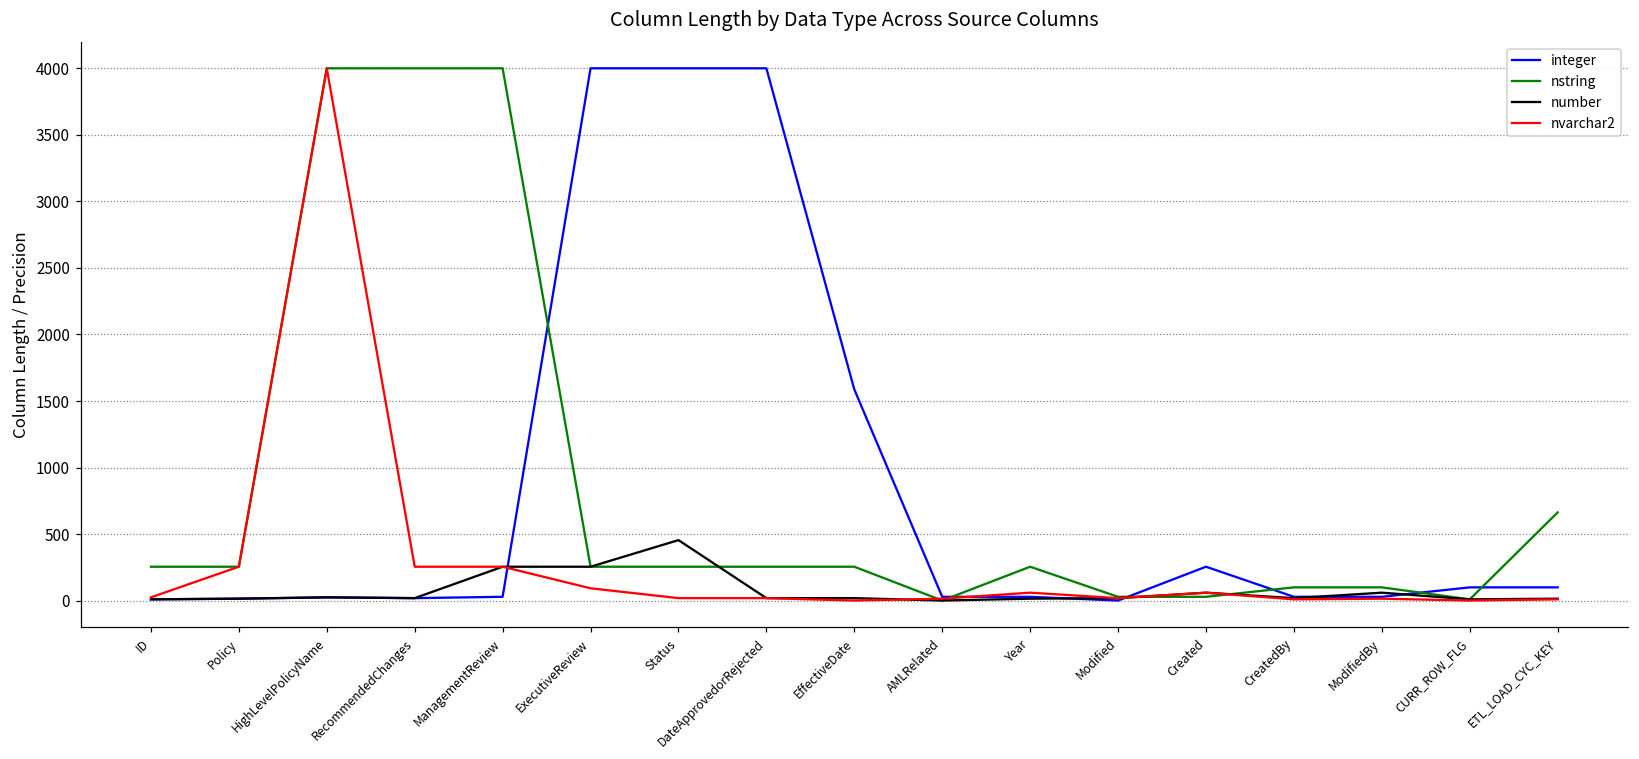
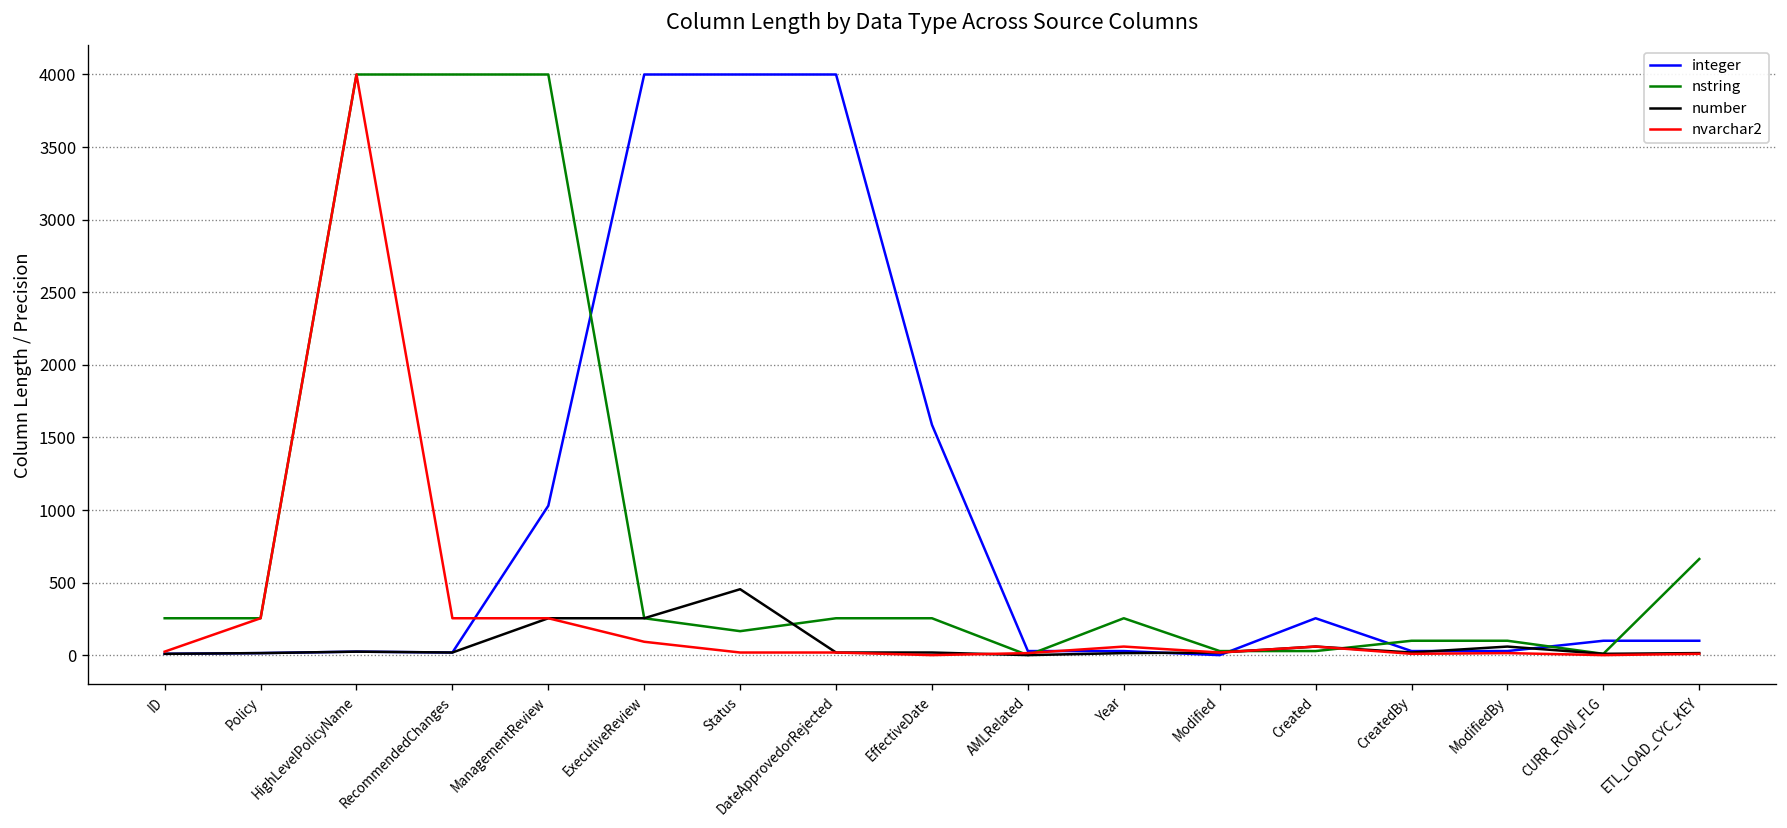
integer, ManagementReview: 30 -> 1030
nstring, Status: 260 -> 170
